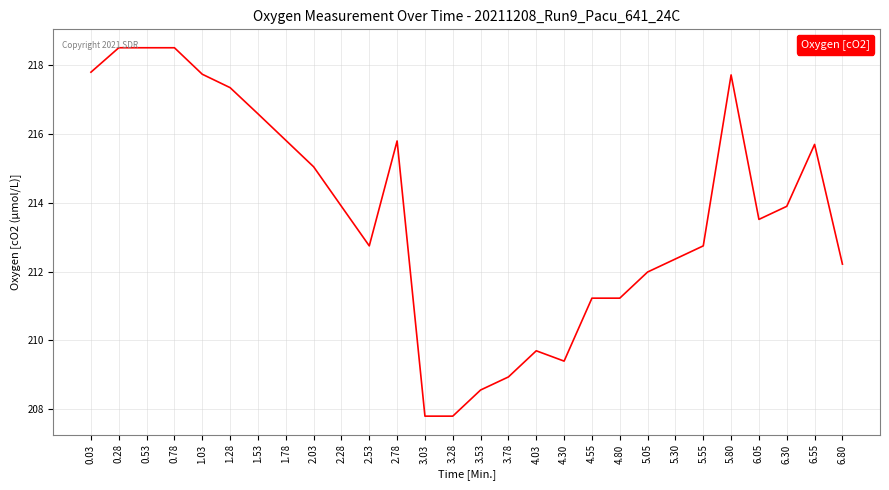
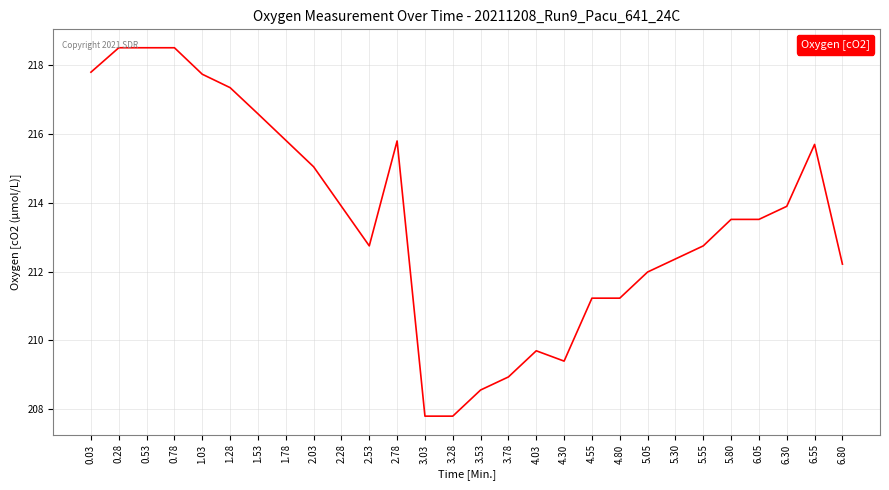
5.80: 217.7 -> 213.5
